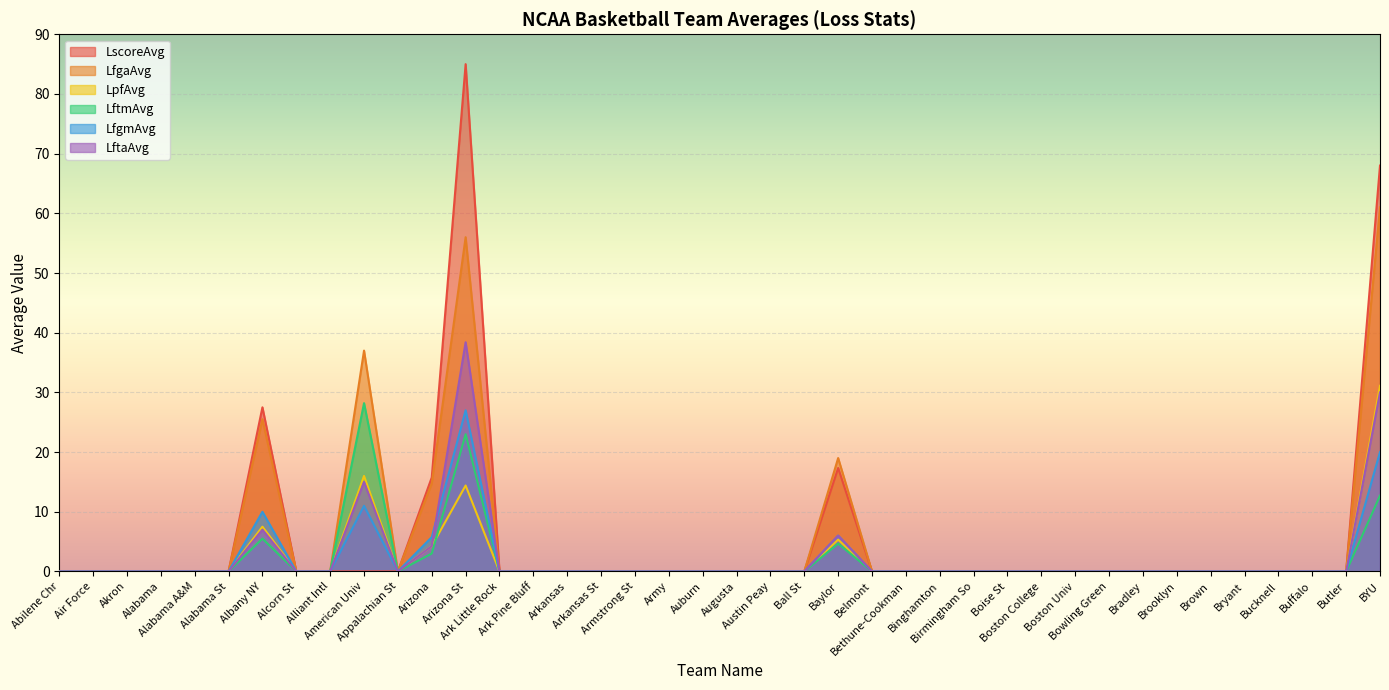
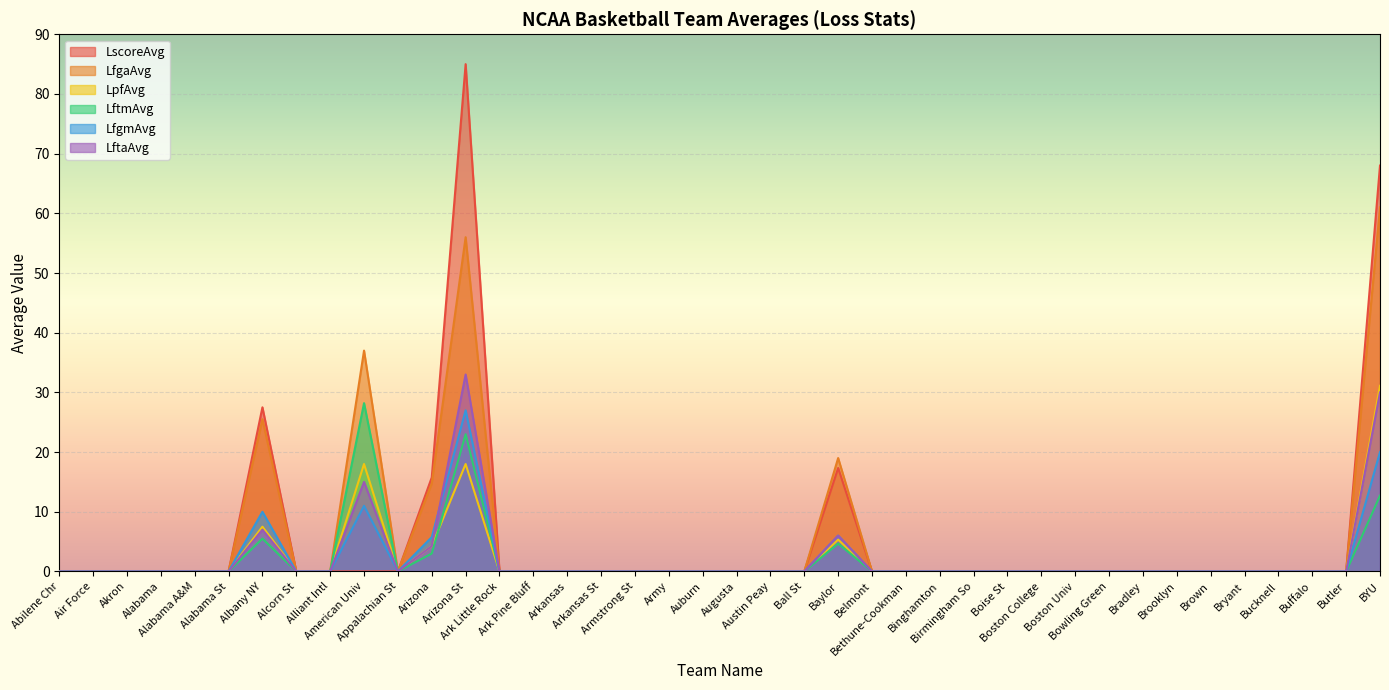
LpfAvg, American Univ: 16 -> 18
LpfAvg, Arizona St: 14 -> 18
LftaAvg, Arizona St: 38 -> 33
